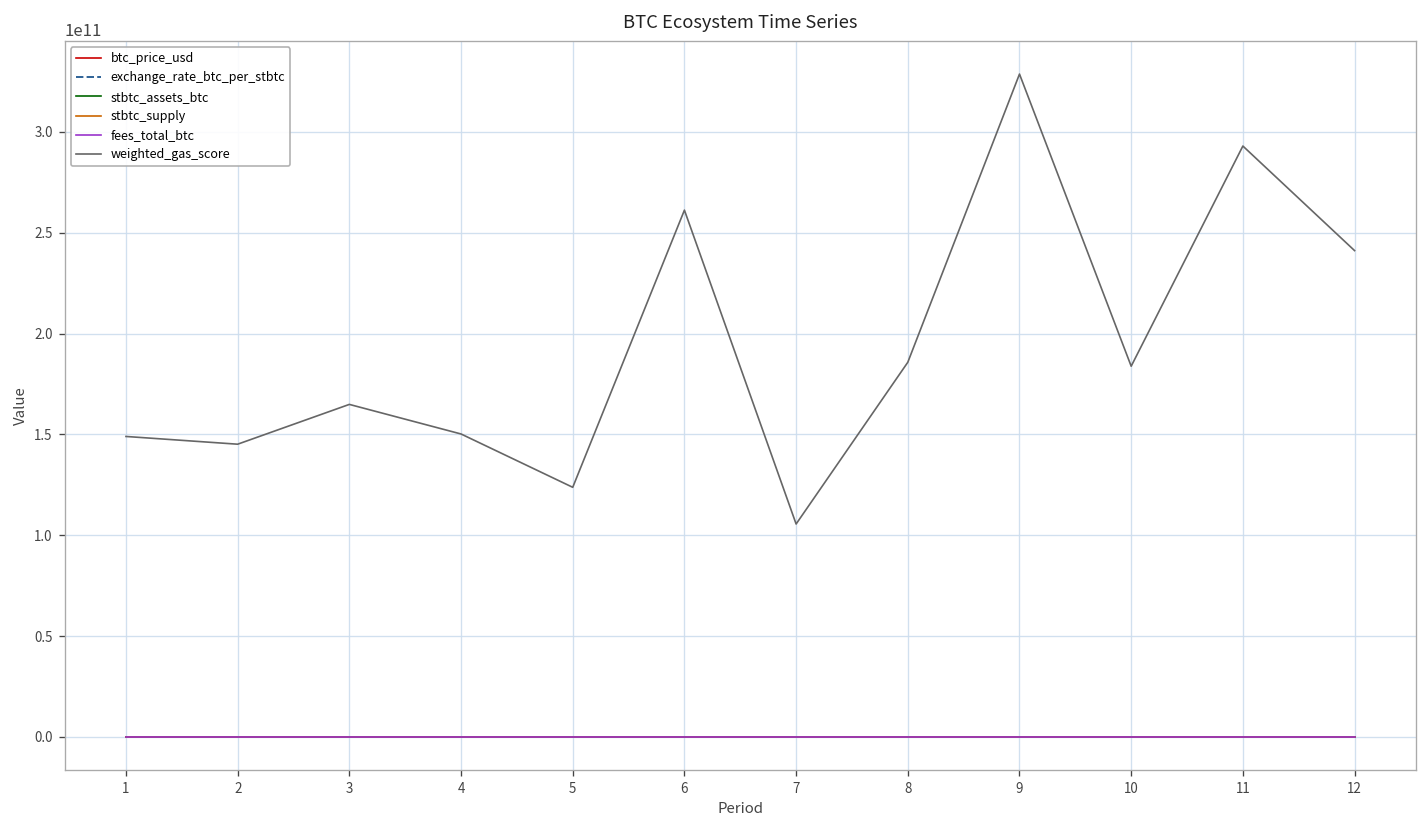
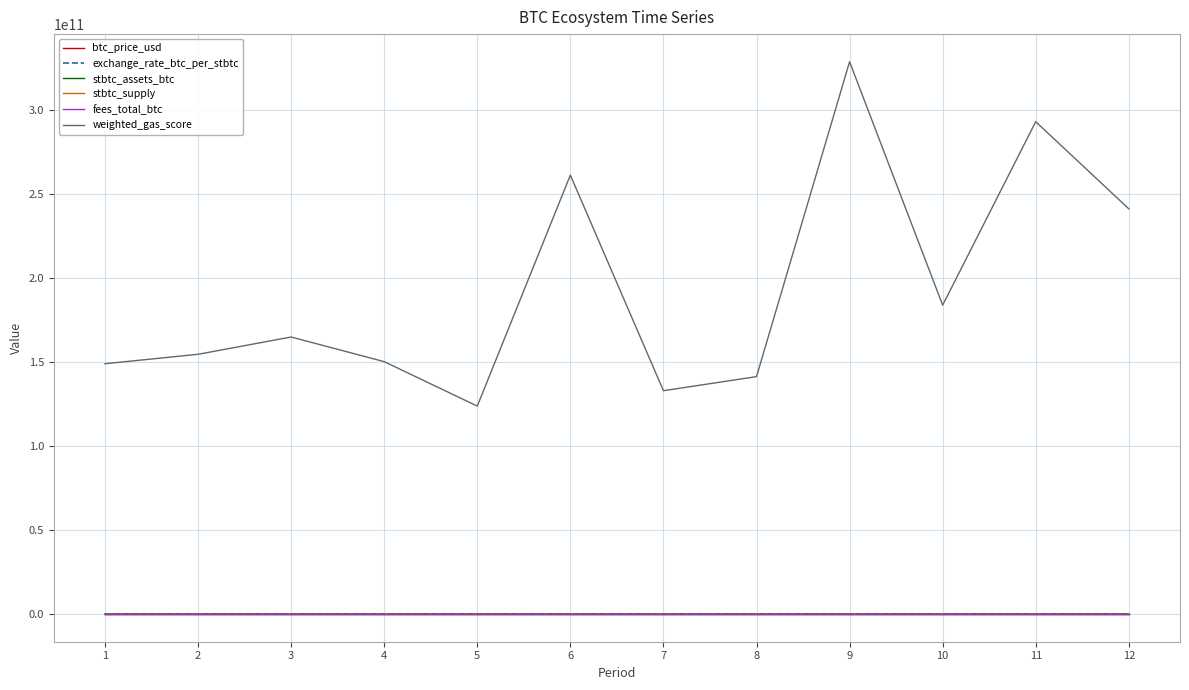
weighted_gas_score, 2: 145000000000 -> 155000000000
weighted_gas_score, 7: 106000000000 -> 133000000000
weighted_gas_score, 8: 186000000000 -> 141000000000
